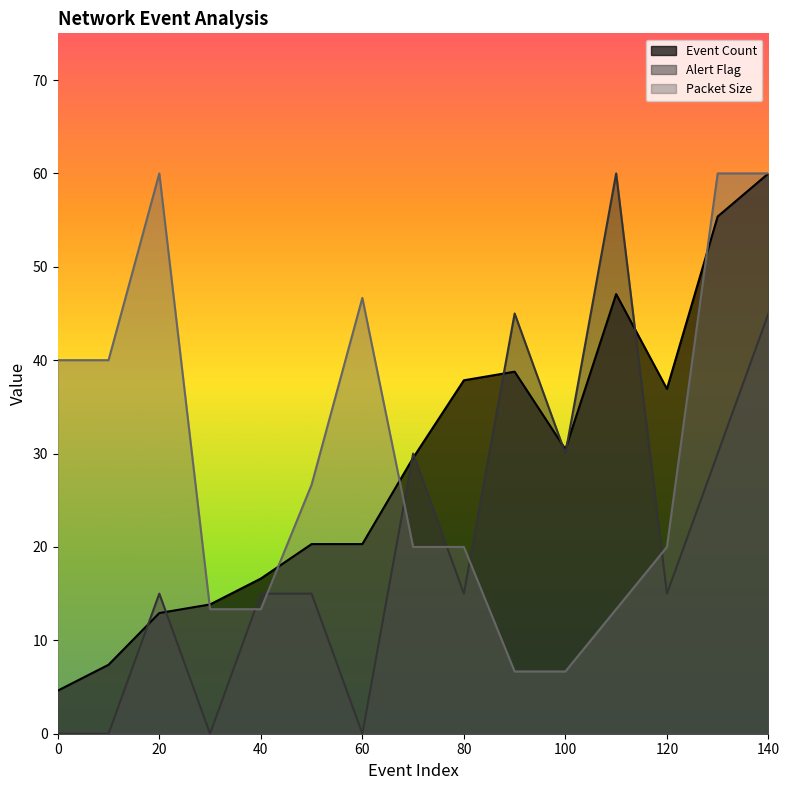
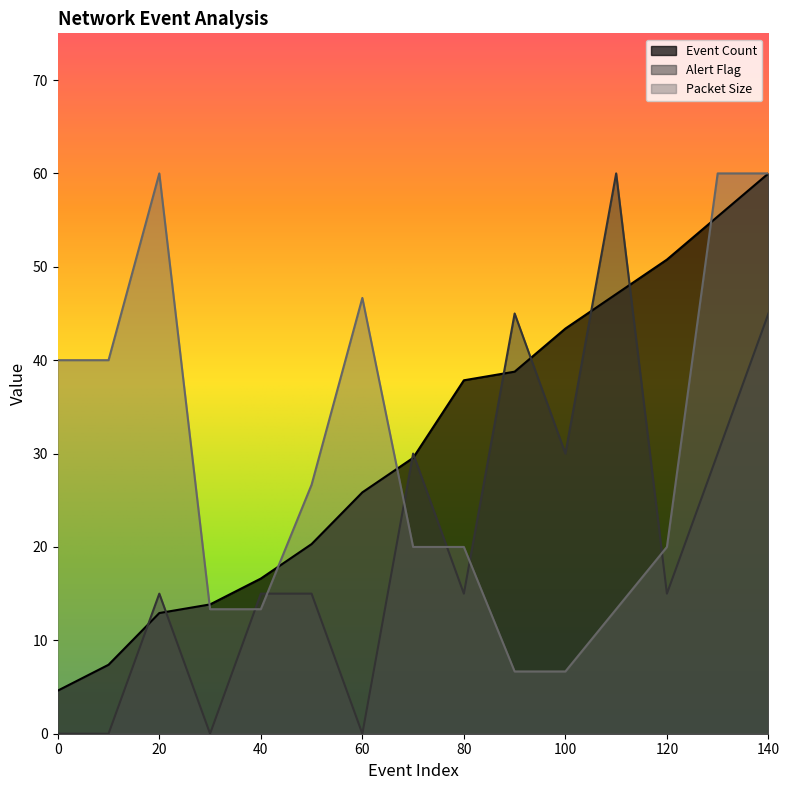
Event Count, 60: 20 -> 26
Event Count, 100: 30 -> 43
Event Count, 120: 37 -> 51
